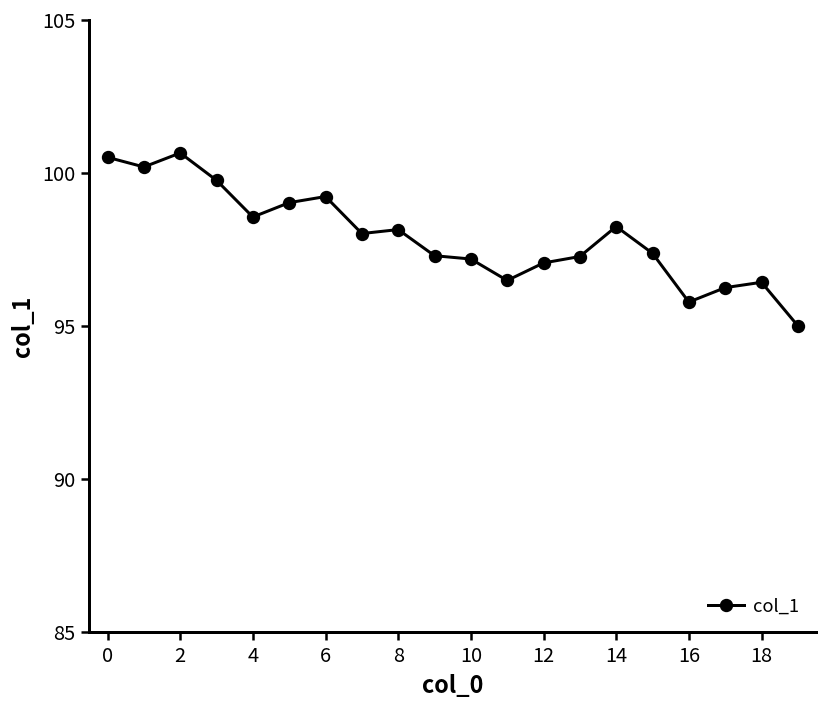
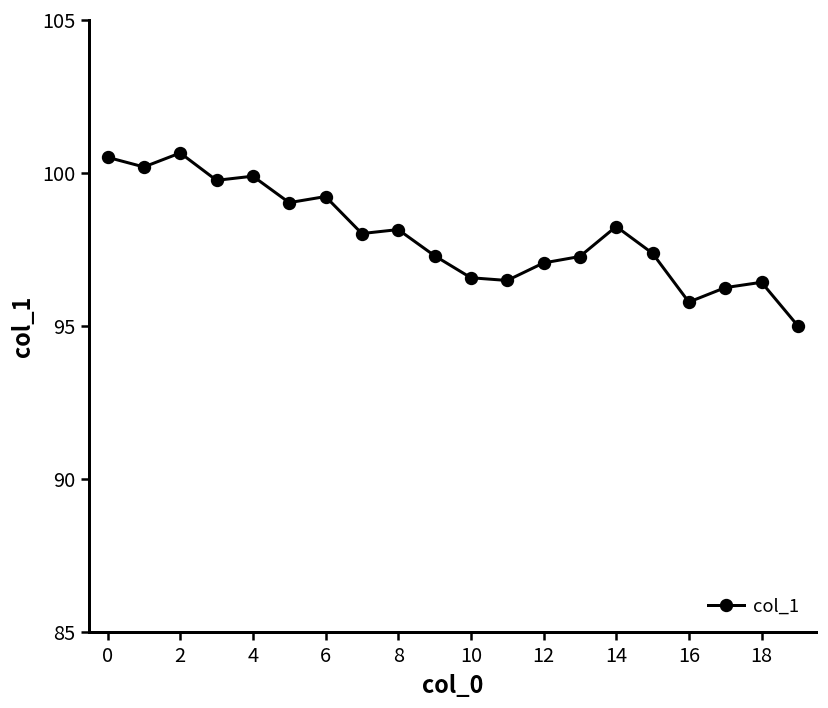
4: 98.6 -> 99.9
10: 97.2 -> 96.6
